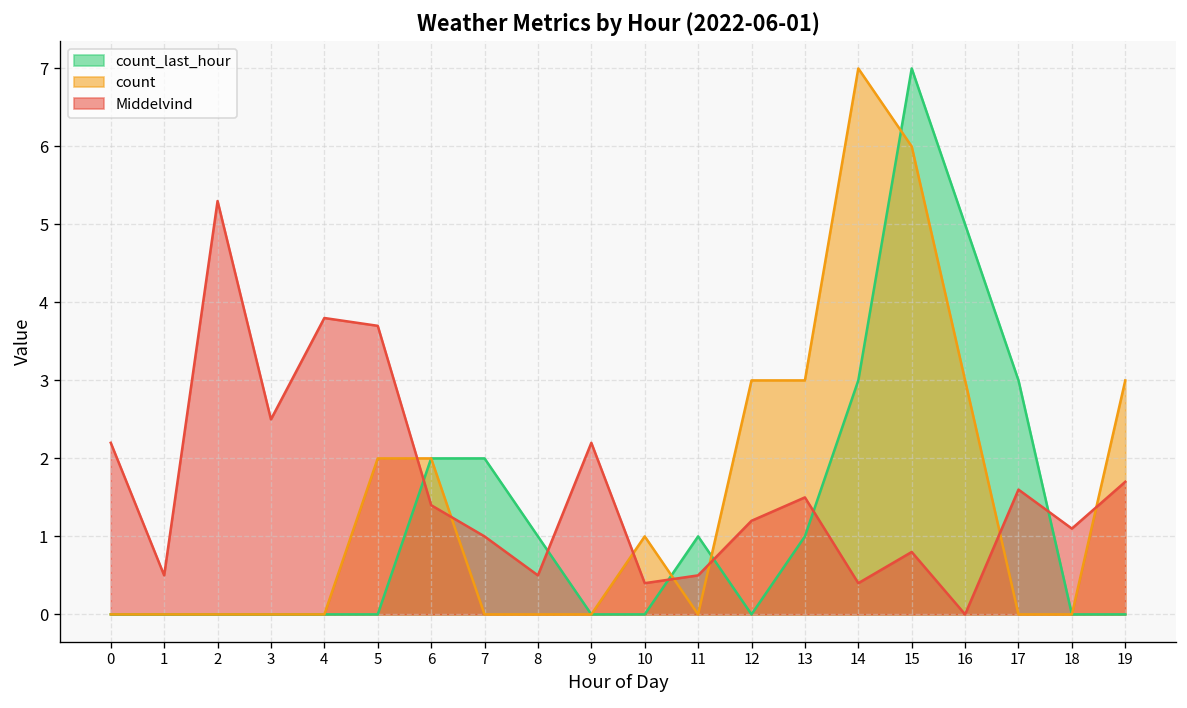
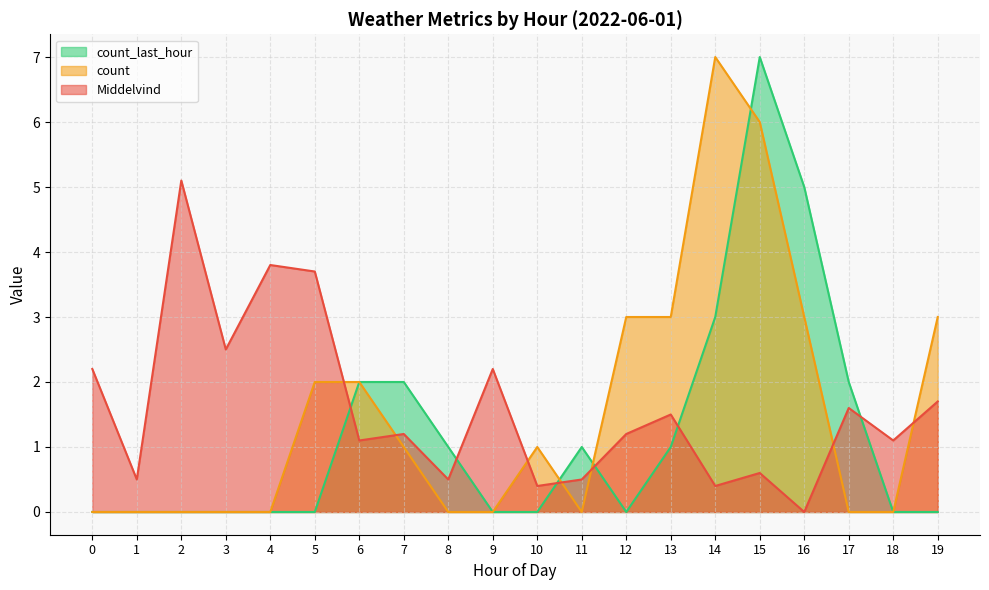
Middelvind, 2: 5.3 -> 5.1
Middelvind, 6: 1.4 -> 1.1
count, 7: 0 -> 1
Middelvind, 7: 1.0 -> 1.2
Middelvind, 15: 0.8 -> 0.6
count_last_hour, 17: 3 -> 2
